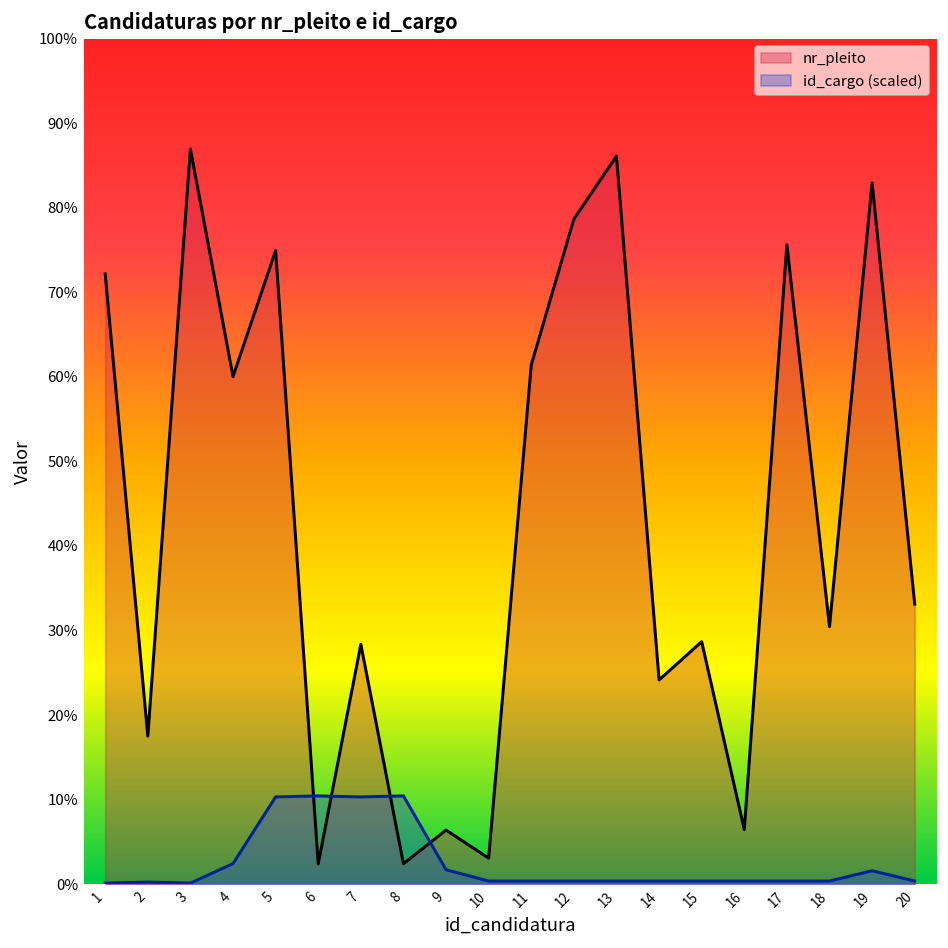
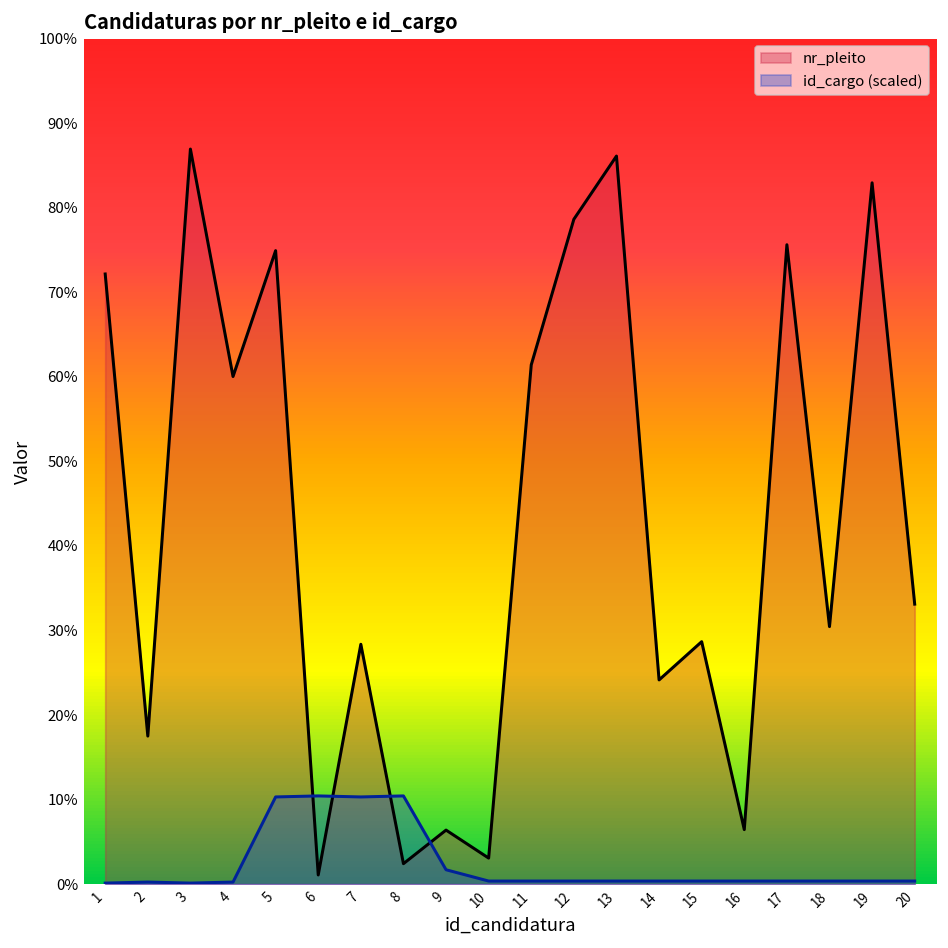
id_cargo (scaled), 4: 2% -> 0%
nr_pleito, 6: 2% -> 1%
id_cargo (scaled), 19: 2% -> 0%
